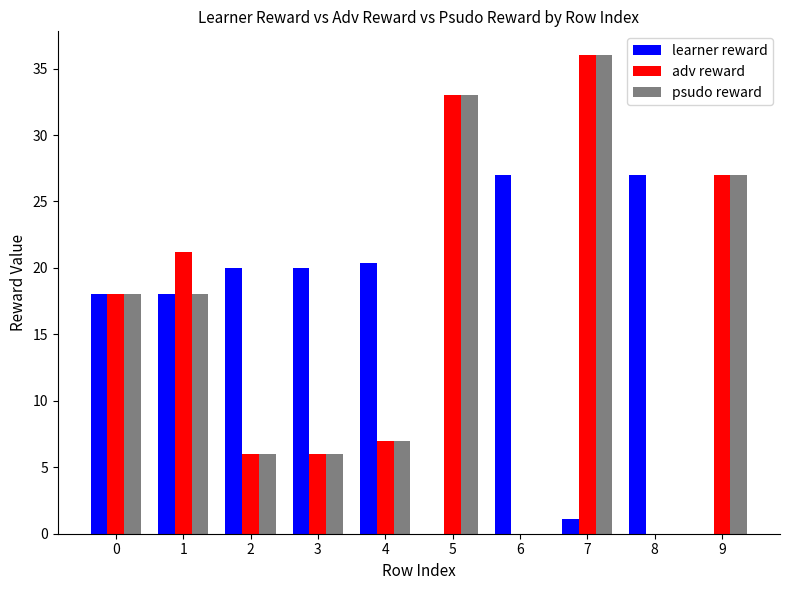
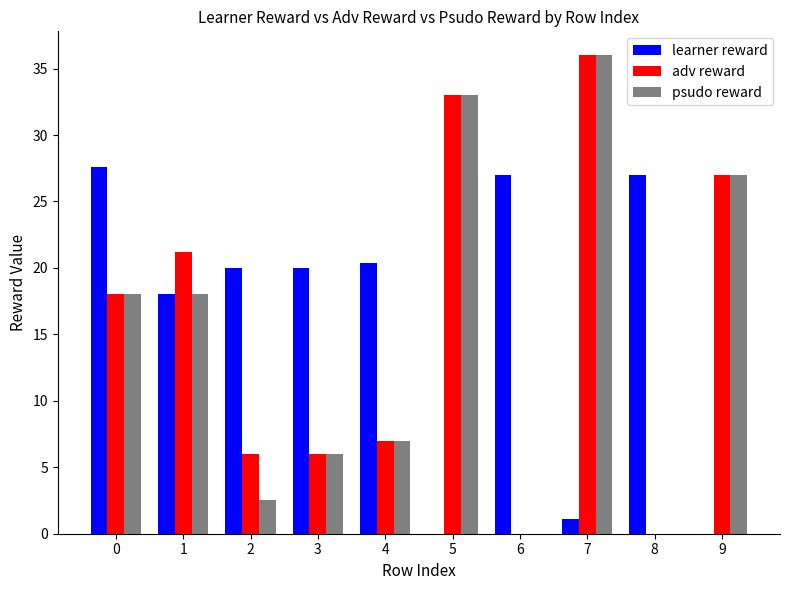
learner reward, 0: 18.0 -> 27.6
psudo reward, 2: 6.0 -> 2.5
